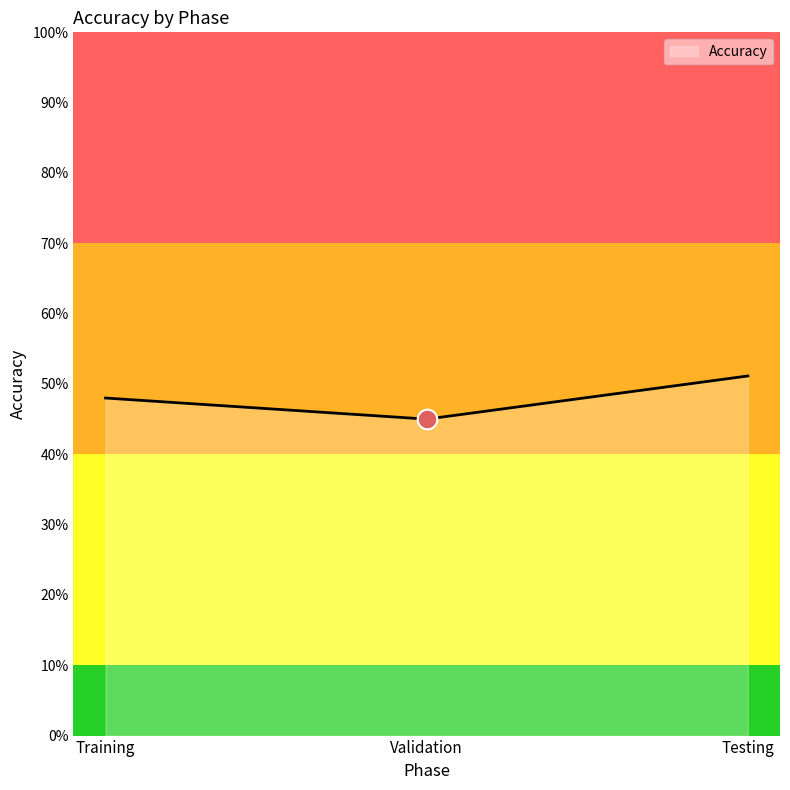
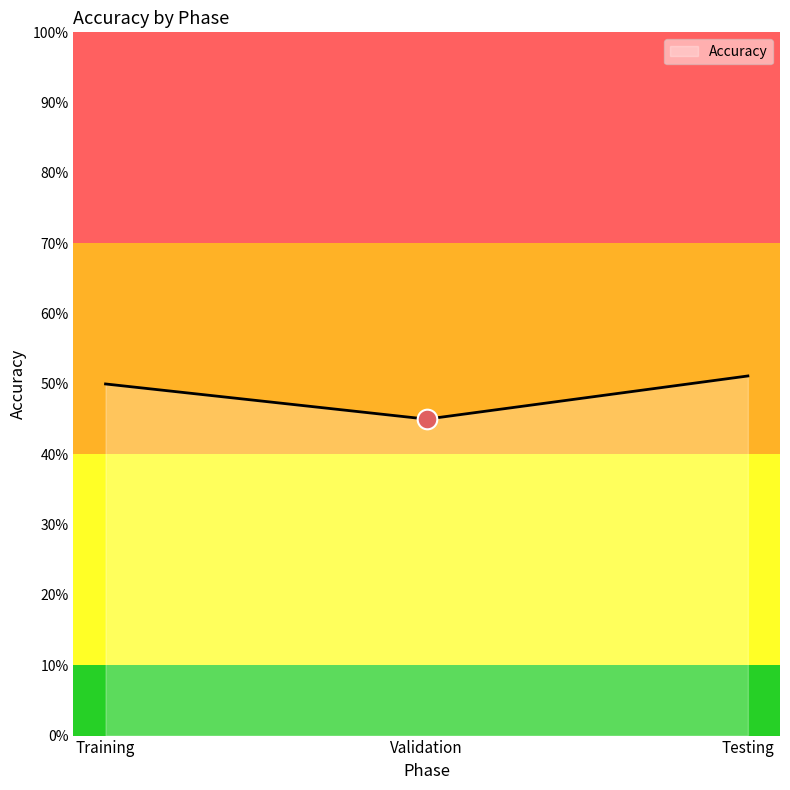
Accuracy, Training: 48% -> 50%
